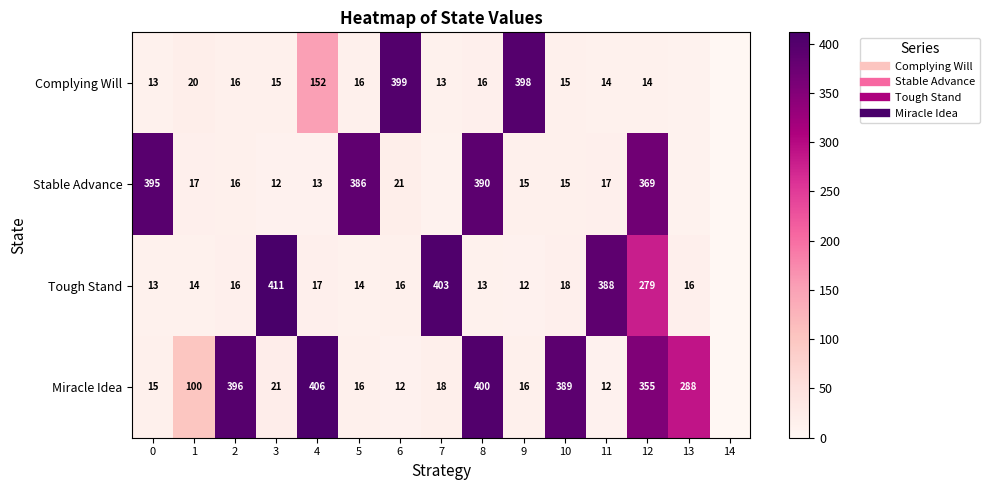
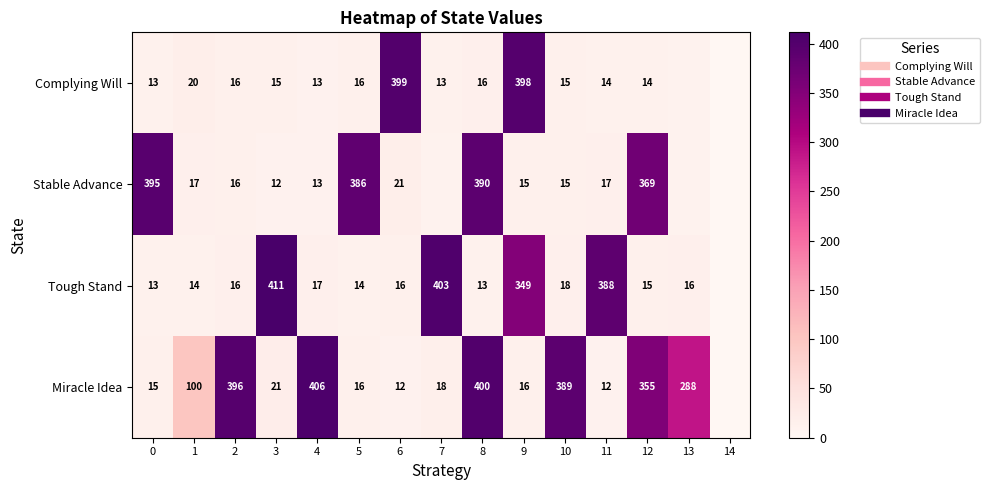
Complying Will, 4: 152 -> 13
Tough Stand, 9: 12 -> 349
Tough Stand, 12: 279 -> 15
